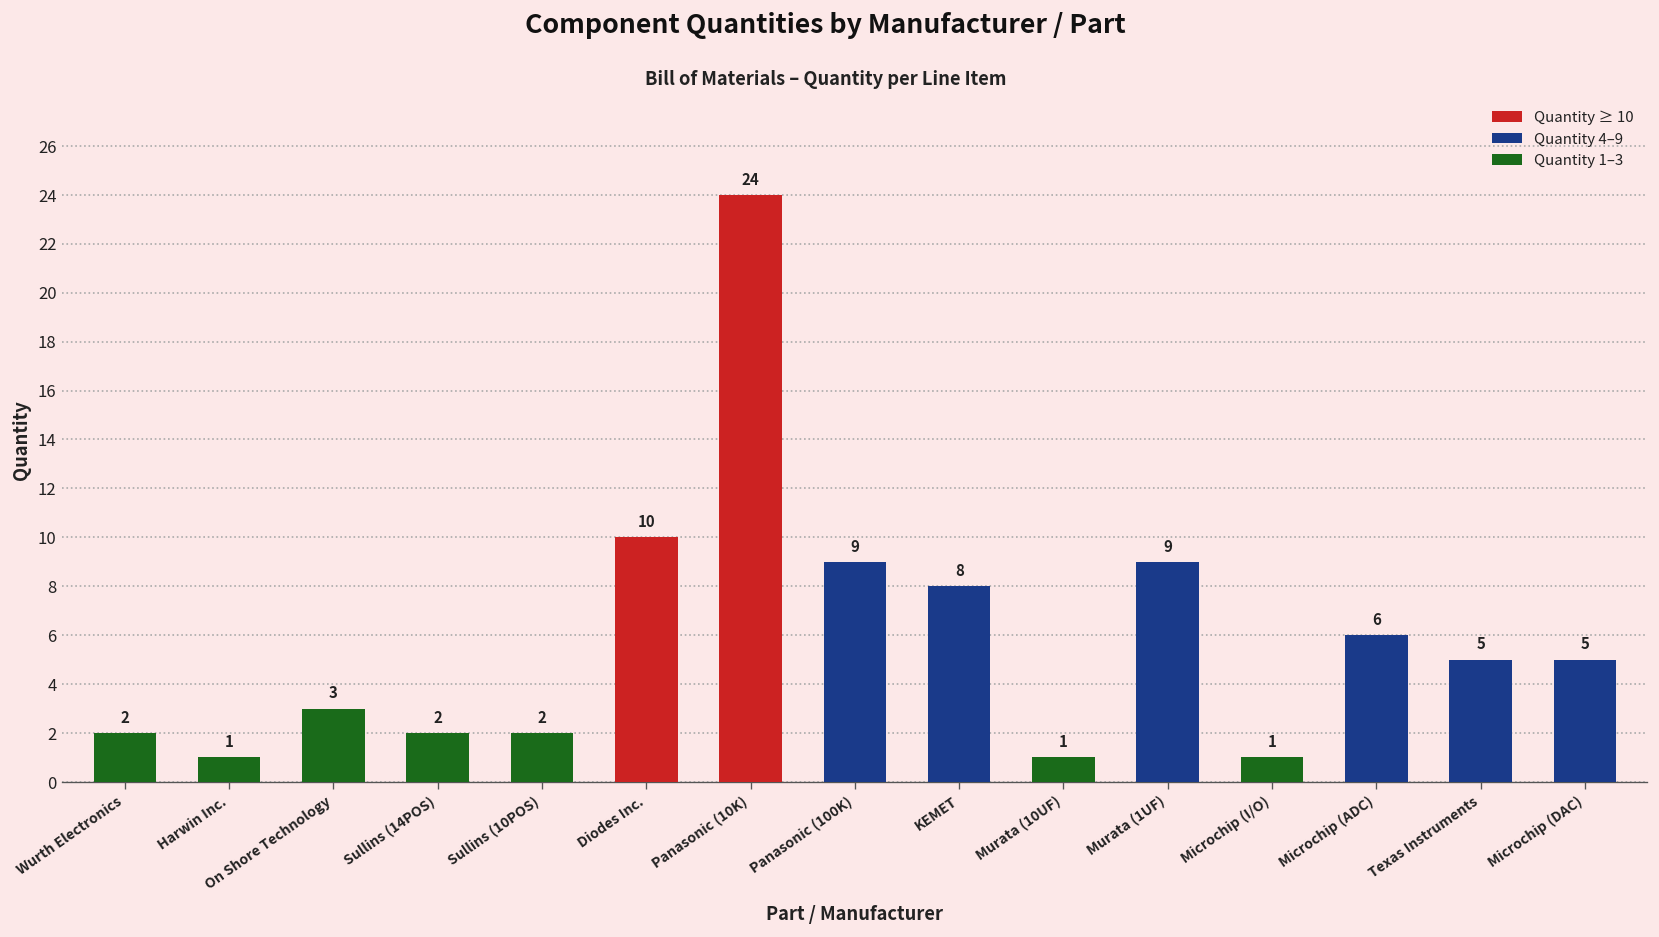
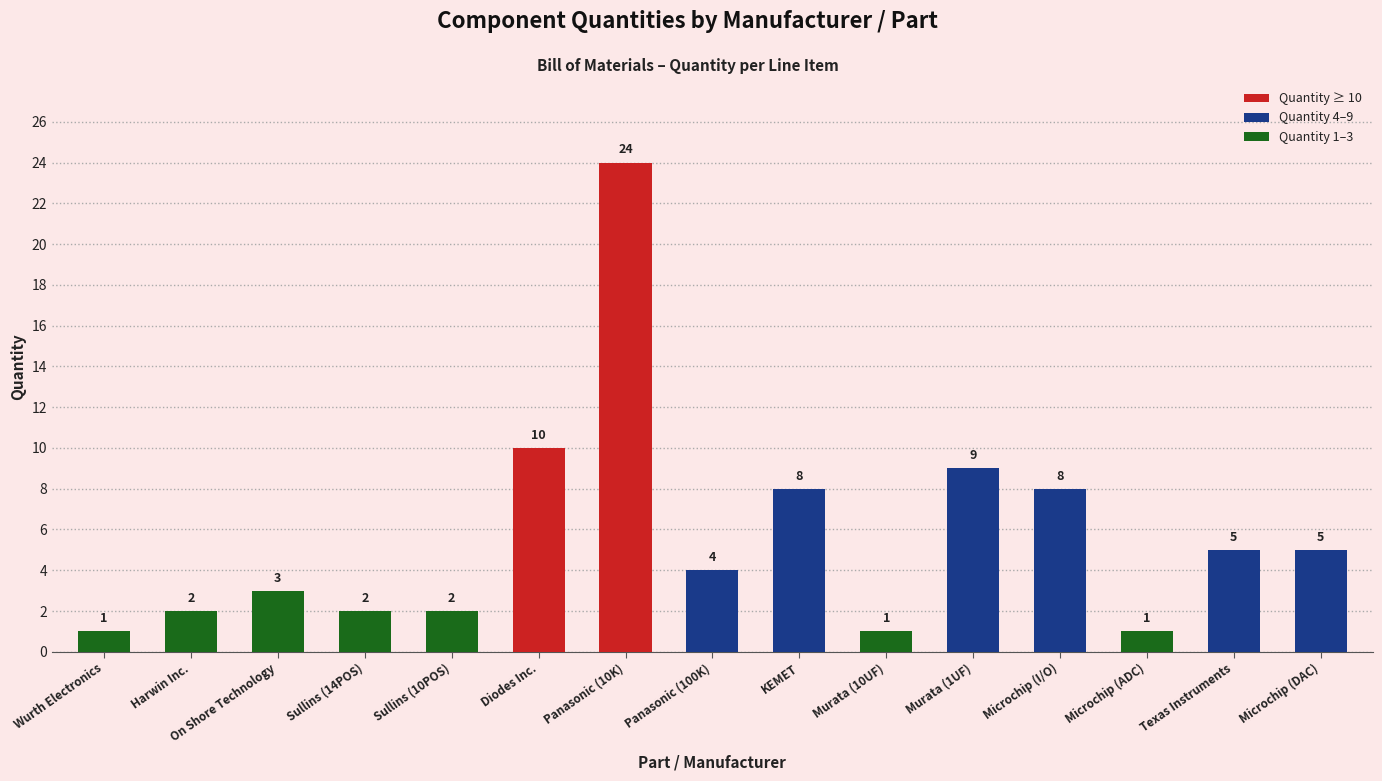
Wurth Electronics: 2 -> 1
Harwin Inc.: 1 -> 2
Panasonic (100K): 9 -> 4
Microchip (I/O): 1 -> 8
Microchip (ADC): 6 -> 1
